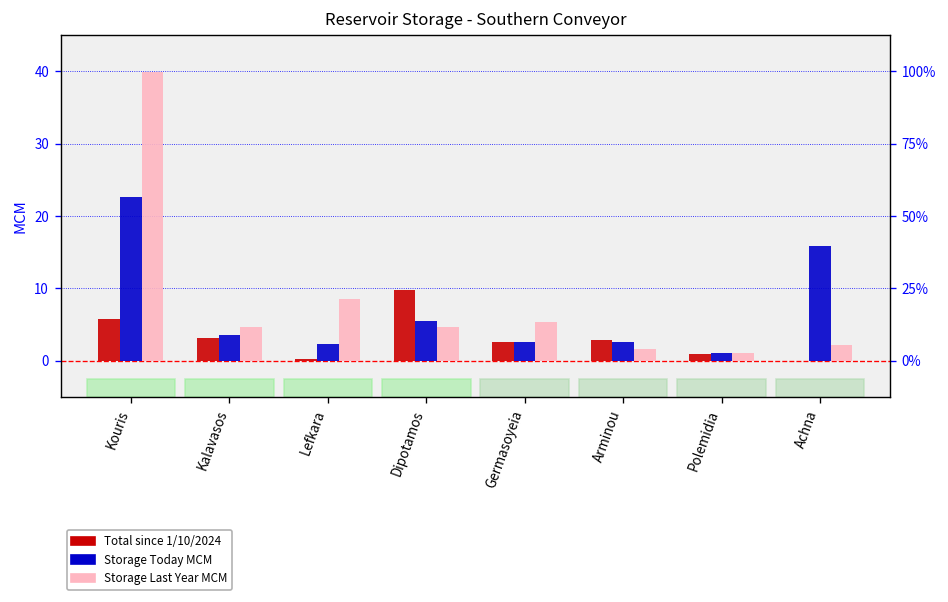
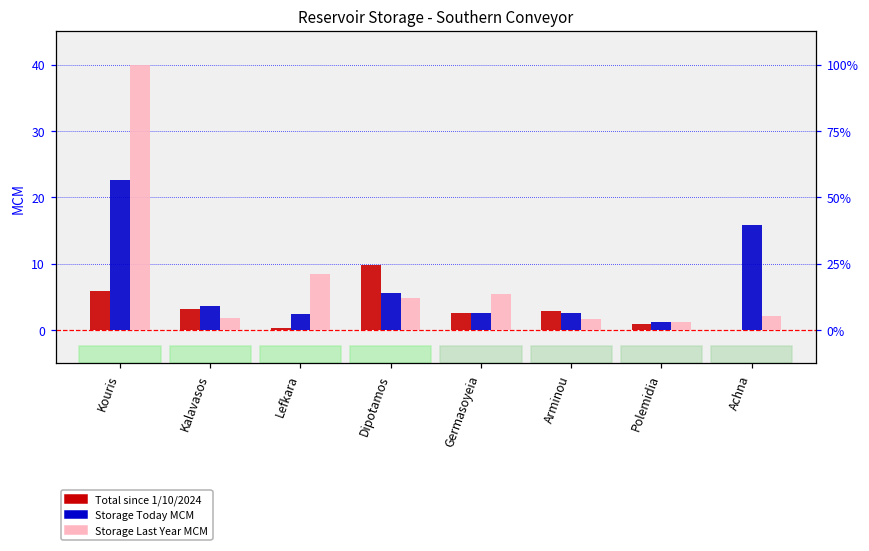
Storage Last Year MCM, Kalavasos: 5 -> 2
